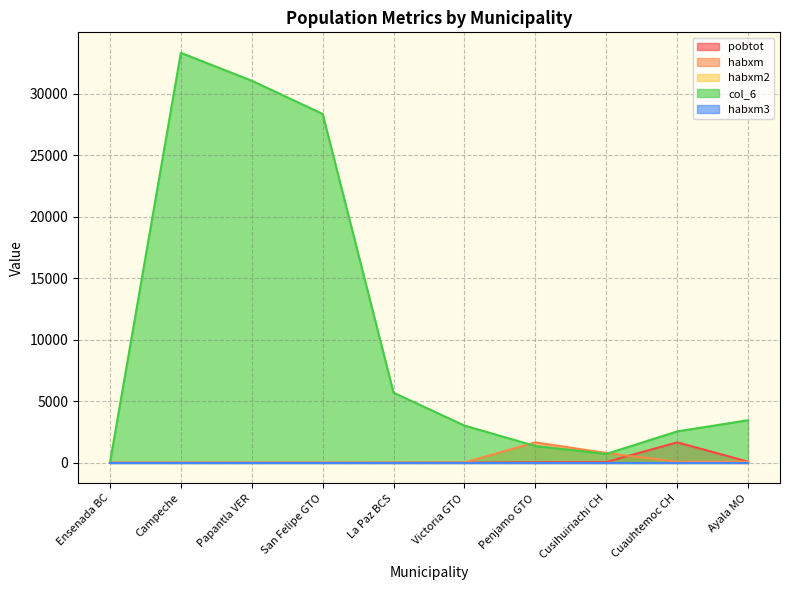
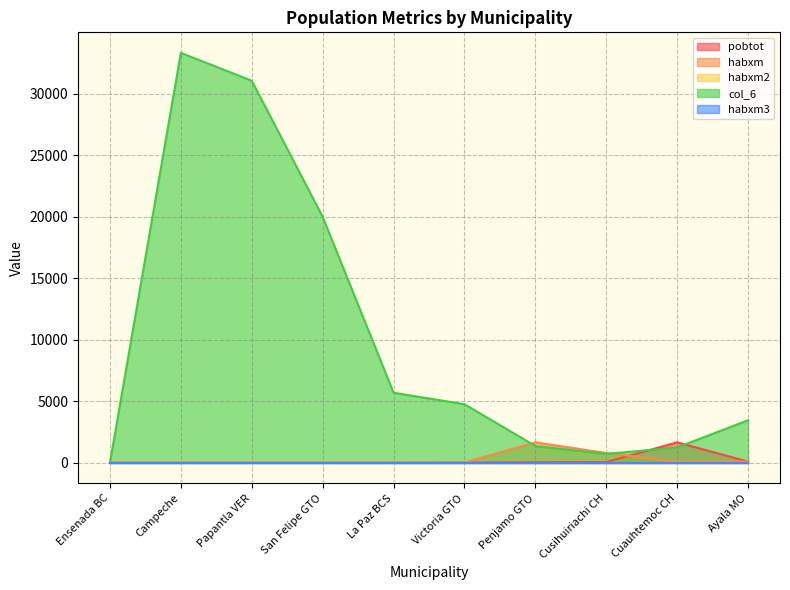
col_6, San Felipe GTO: 28400 -> 20000
col_6, Victoria GTO: 3000 -> 4800
col_6, Cuauhtemoc CH: 2600 -> 1300
